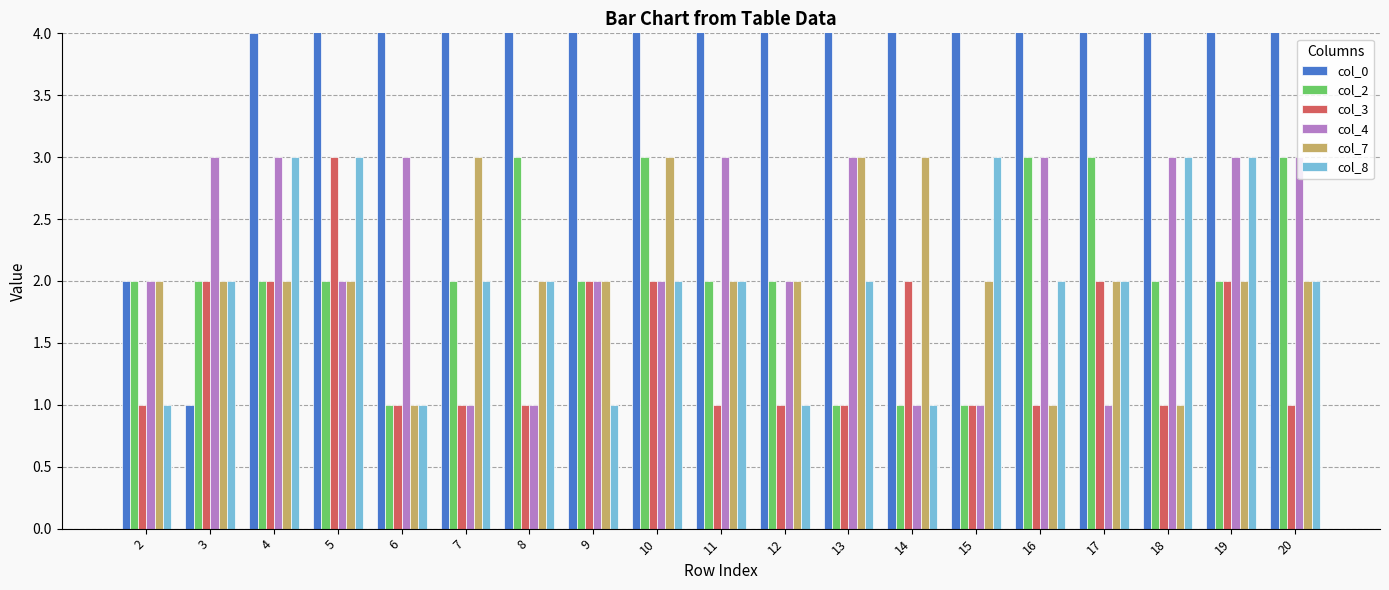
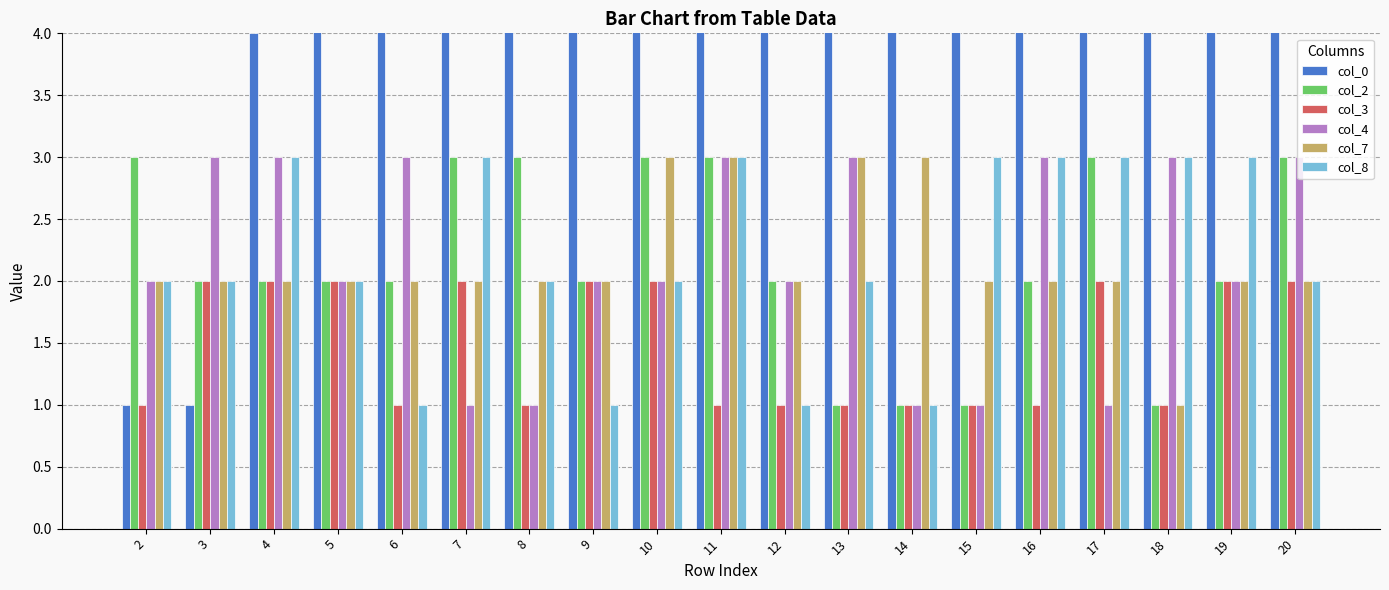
col_0, 2: 2 -> 1
col_2, 2: 2 -> 3
col_8, 2: 1 -> 2
col_3, 5: 3 -> 2
col_8, 5: 3 -> 2
col_2, 6: 1 -> 2
col_7, 6: 1 -> 2
col_2, 7: 2 -> 3
col_3, 7: 1 -> 2
col_7, 7: 3 -> 2
col_8, 7: 2 -> 3
col_2, 11: 2 -> 3
col_7, 11: 2 -> 3
col_8, 11: 2 -> 3
col_3, 14: 2 -> 1
col_2, 16: 3 -> 2
col_7, 16: 1 -> 2
col_8, 16: 2 -> 3
col_8, 17: 2 -> 3
col_2, 18: 2 -> 1
col_4, 19: 3 -> 2
col_3, 20: 1 -> 2
